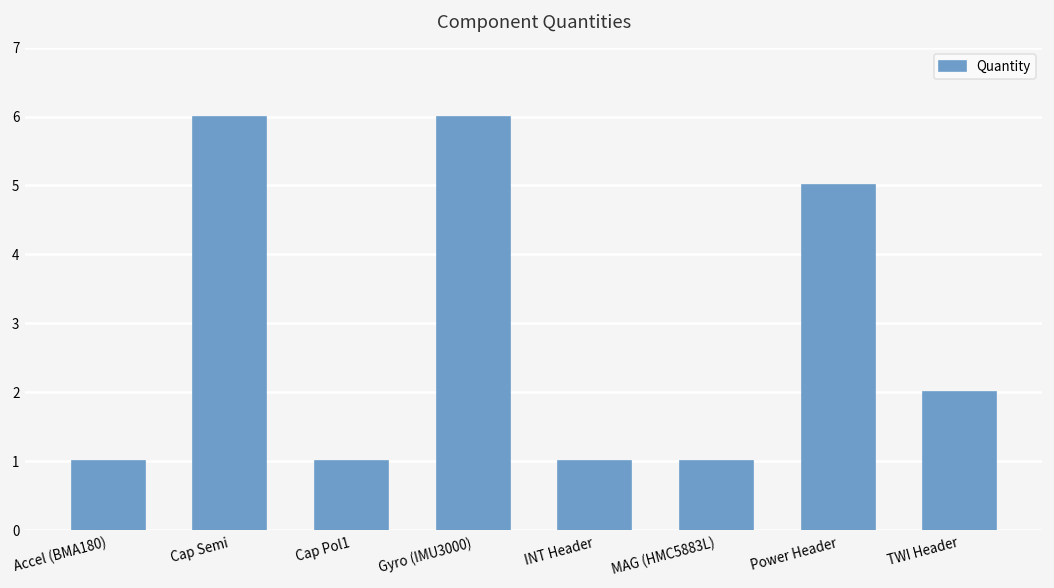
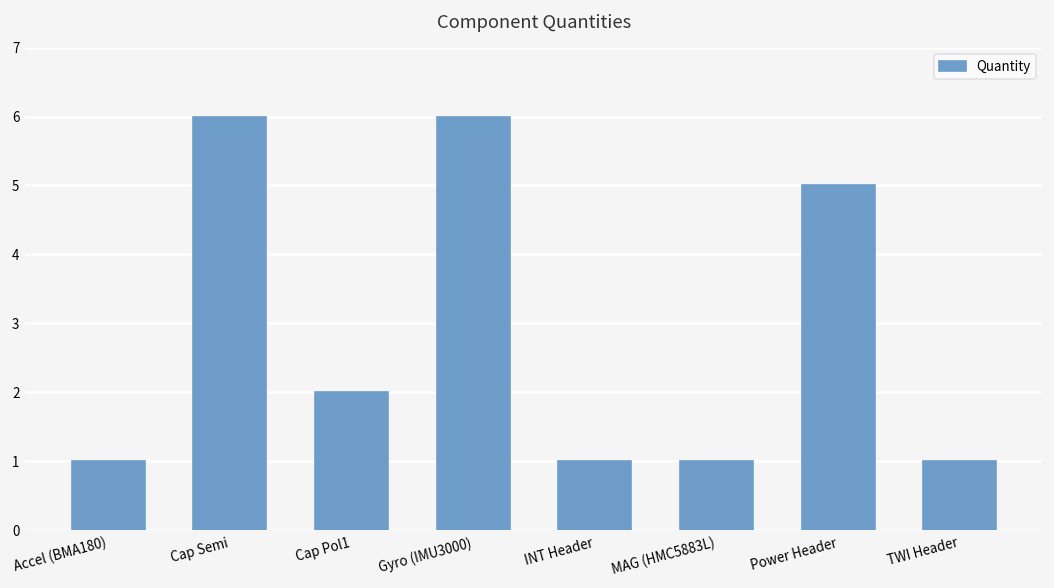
Cap Pol1: 1 -> 2
TWI Header: 2 -> 1
